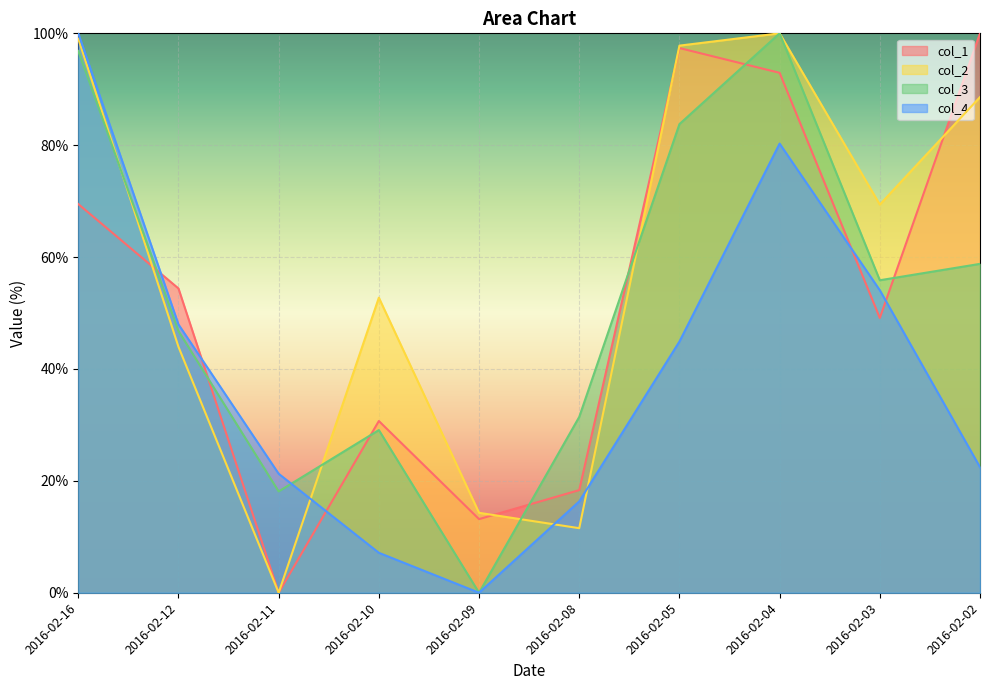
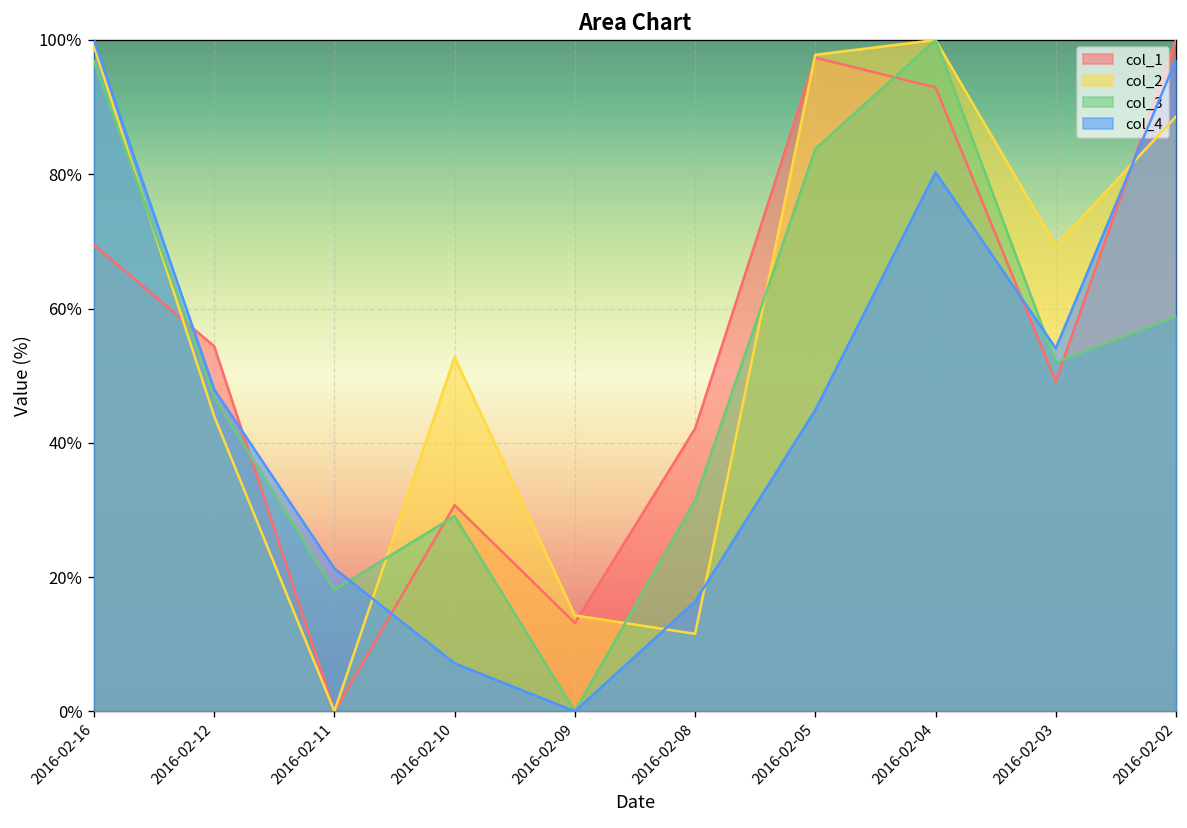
col_1, 2016-02-08: 18% -> 42%
col_3, 2016-02-03: 56% -> 52%
col_4, 2016-02-02: 22% -> 97%
